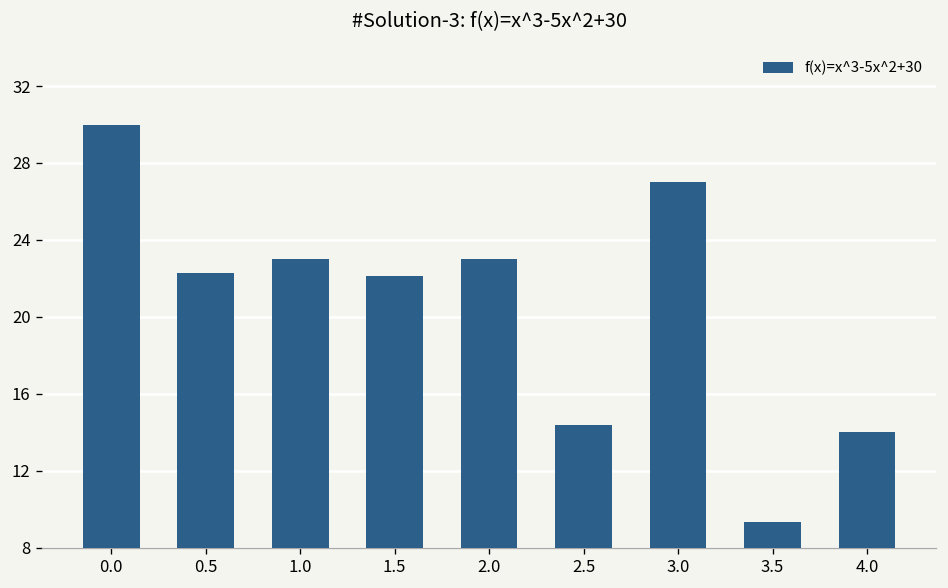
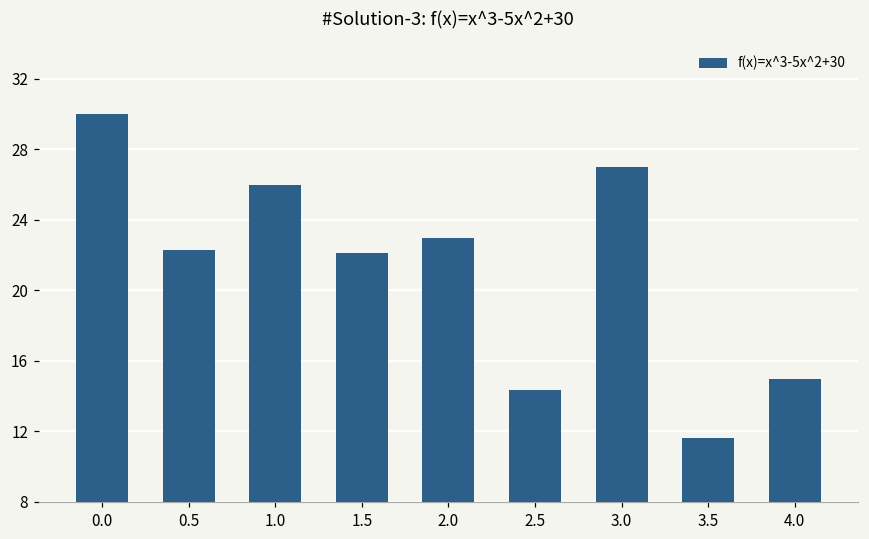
1.0: 23 -> 26
3.5: 9.3 -> 11.6
4.0: 14 -> 15
